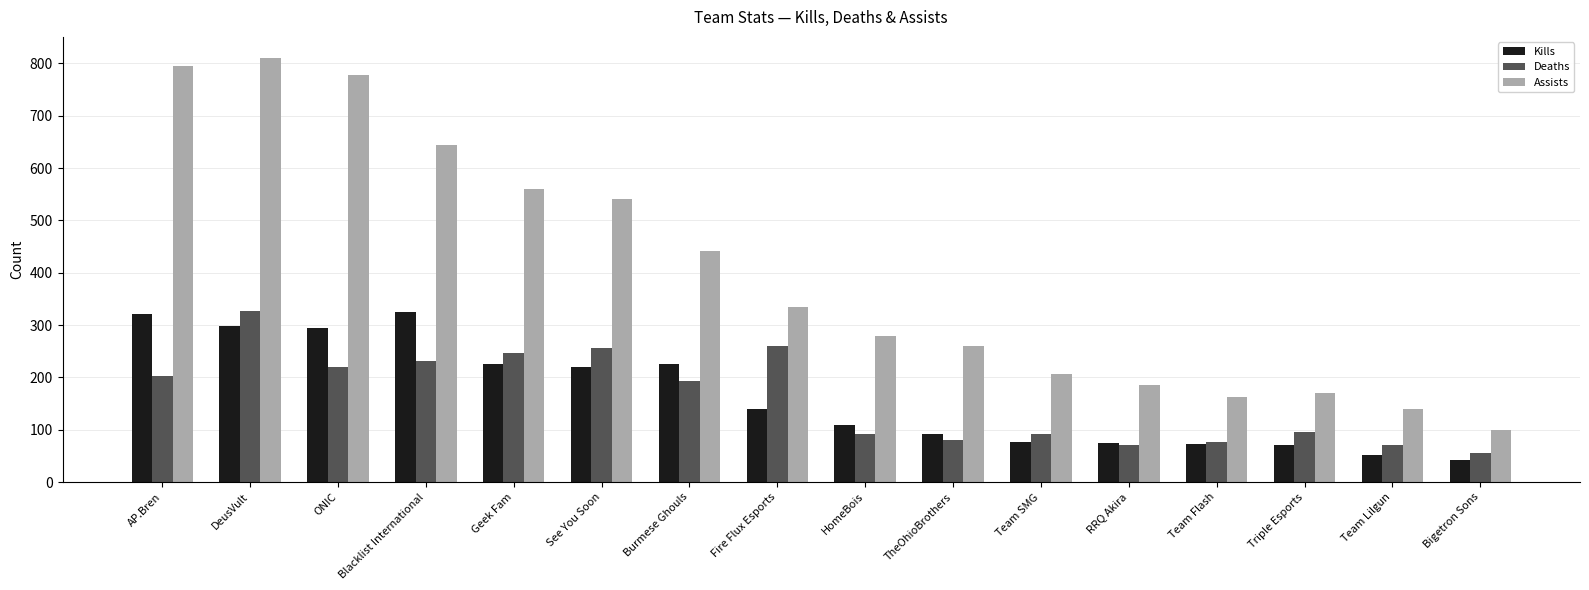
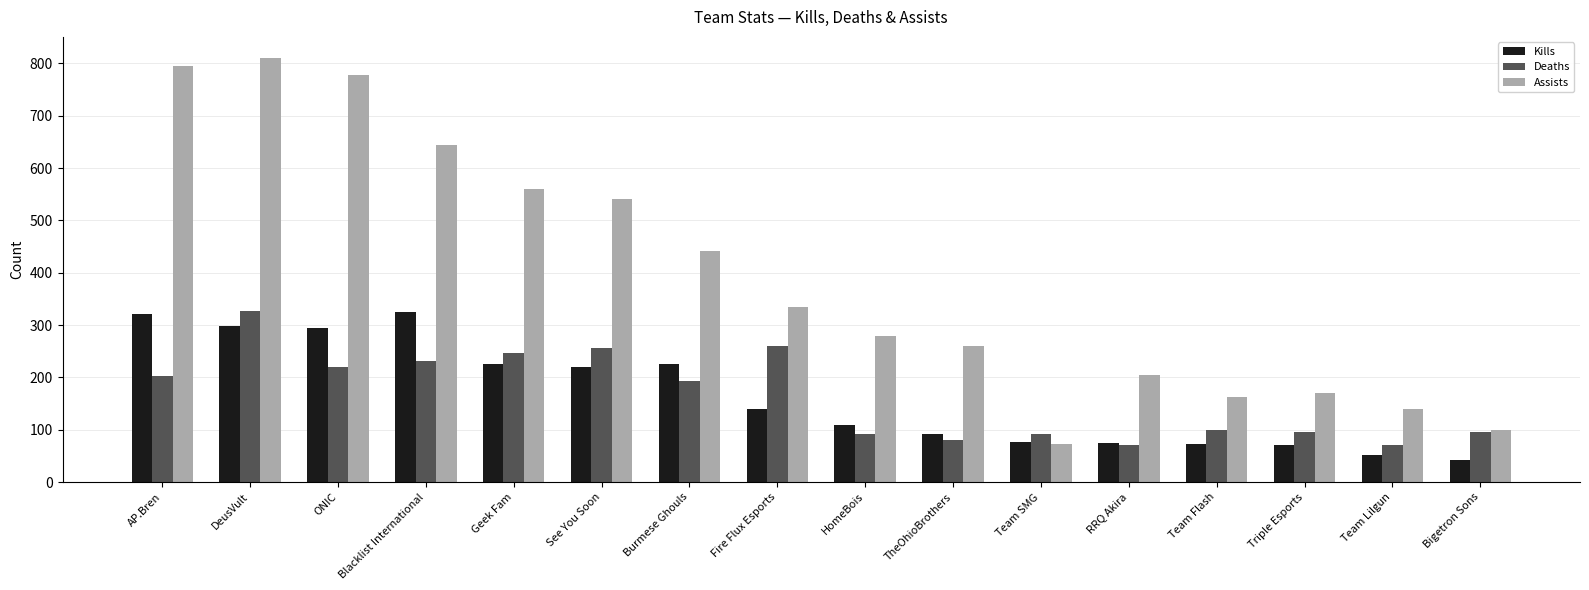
Assists, Team SMG: 210 -> 70
Assists, RRQ Akira: 190 -> 210
Deaths, Team Flash: 80 -> 100
Deaths, Bigetron Sons: 60 -> 100
